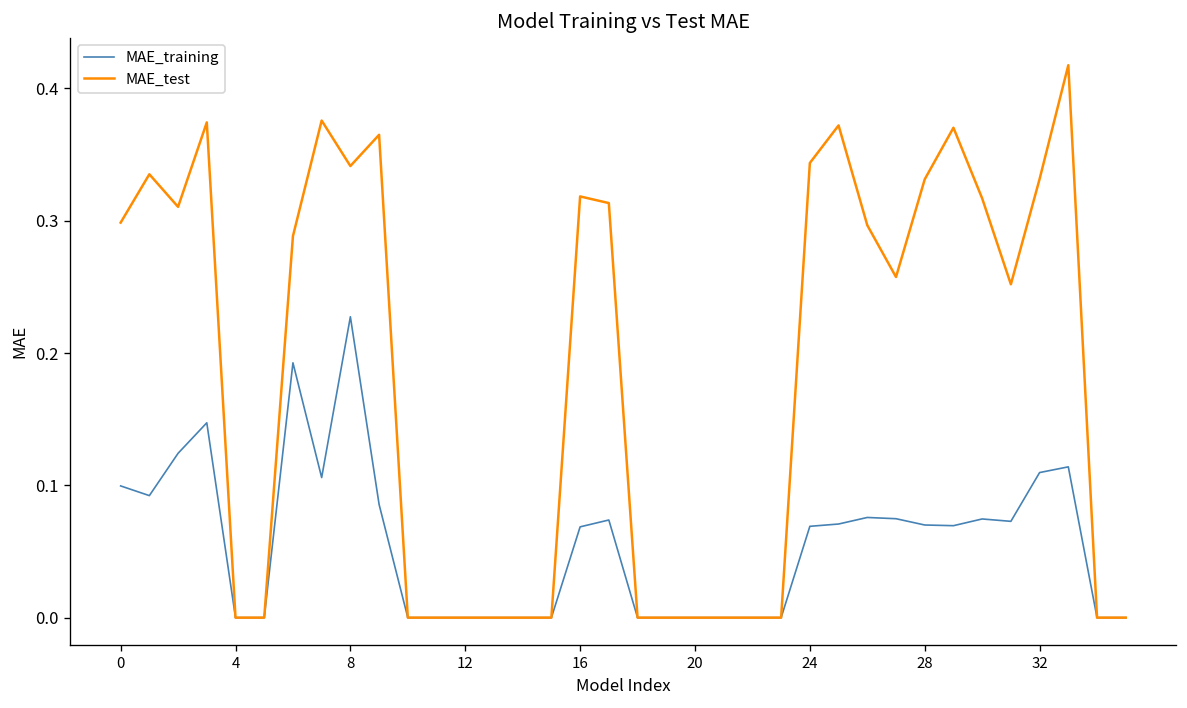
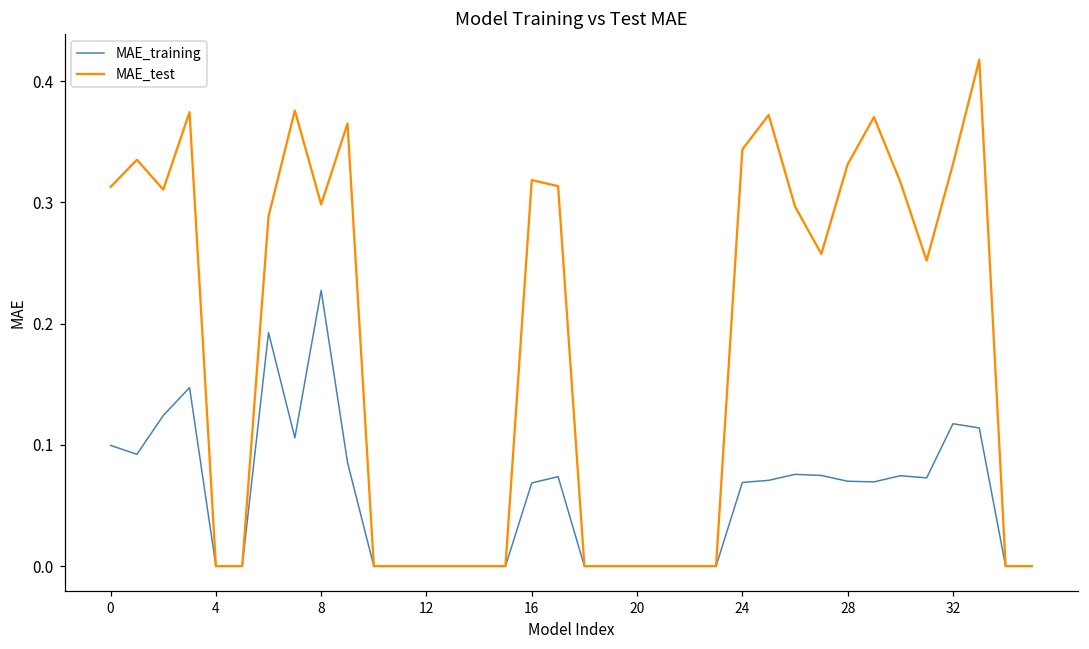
MAE_test, 0: 0.299 -> 0.313
MAE_test, 8: 0.341 -> 0.298
MAE_training, 32: 0.110 -> 0.117
